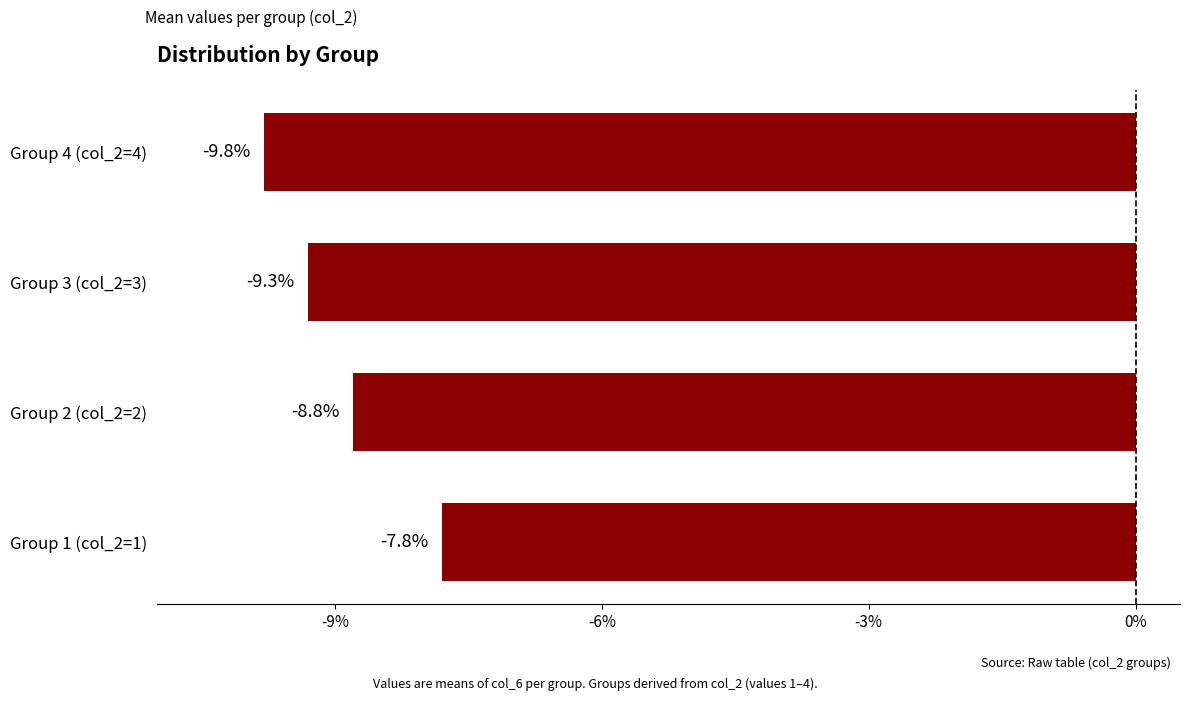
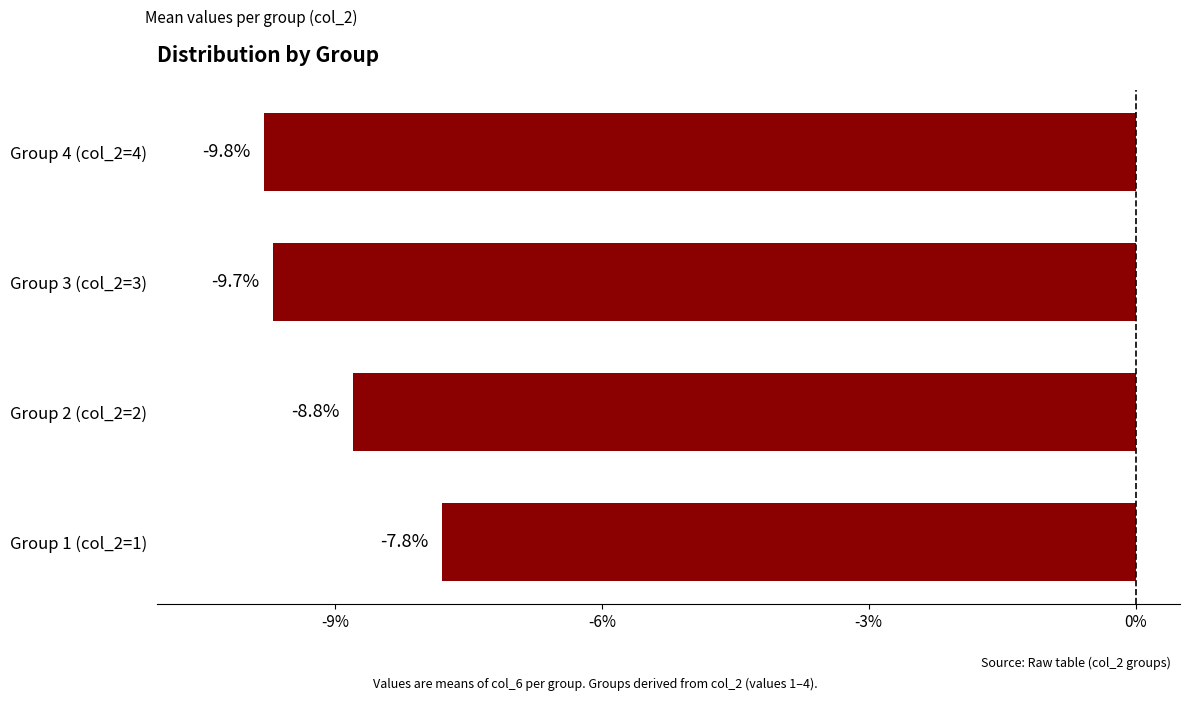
Group 3 (col_2=3): -9.3% -> -9.7%
